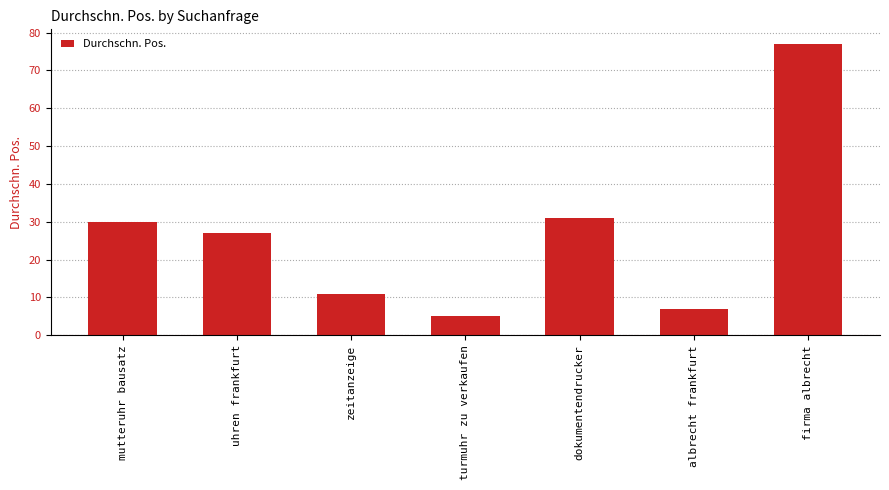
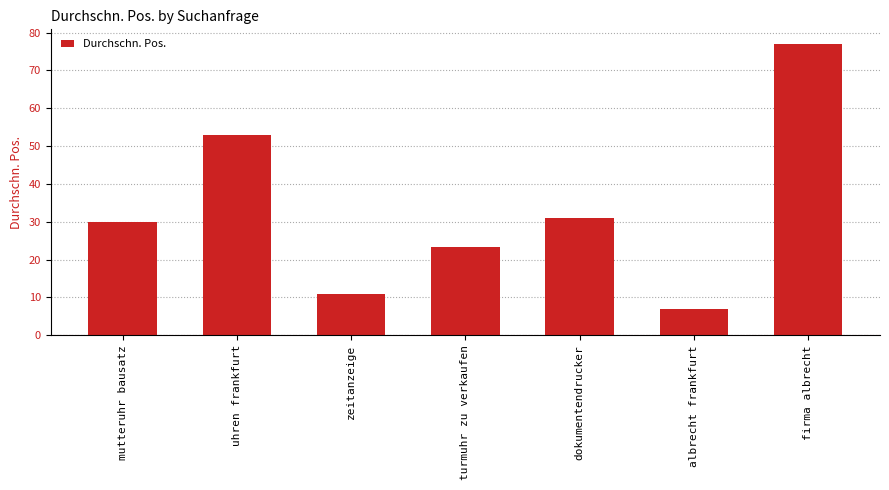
uhren frankfurt: 27 -> 53
turmuhr zu verkaufen: 5 -> 23
